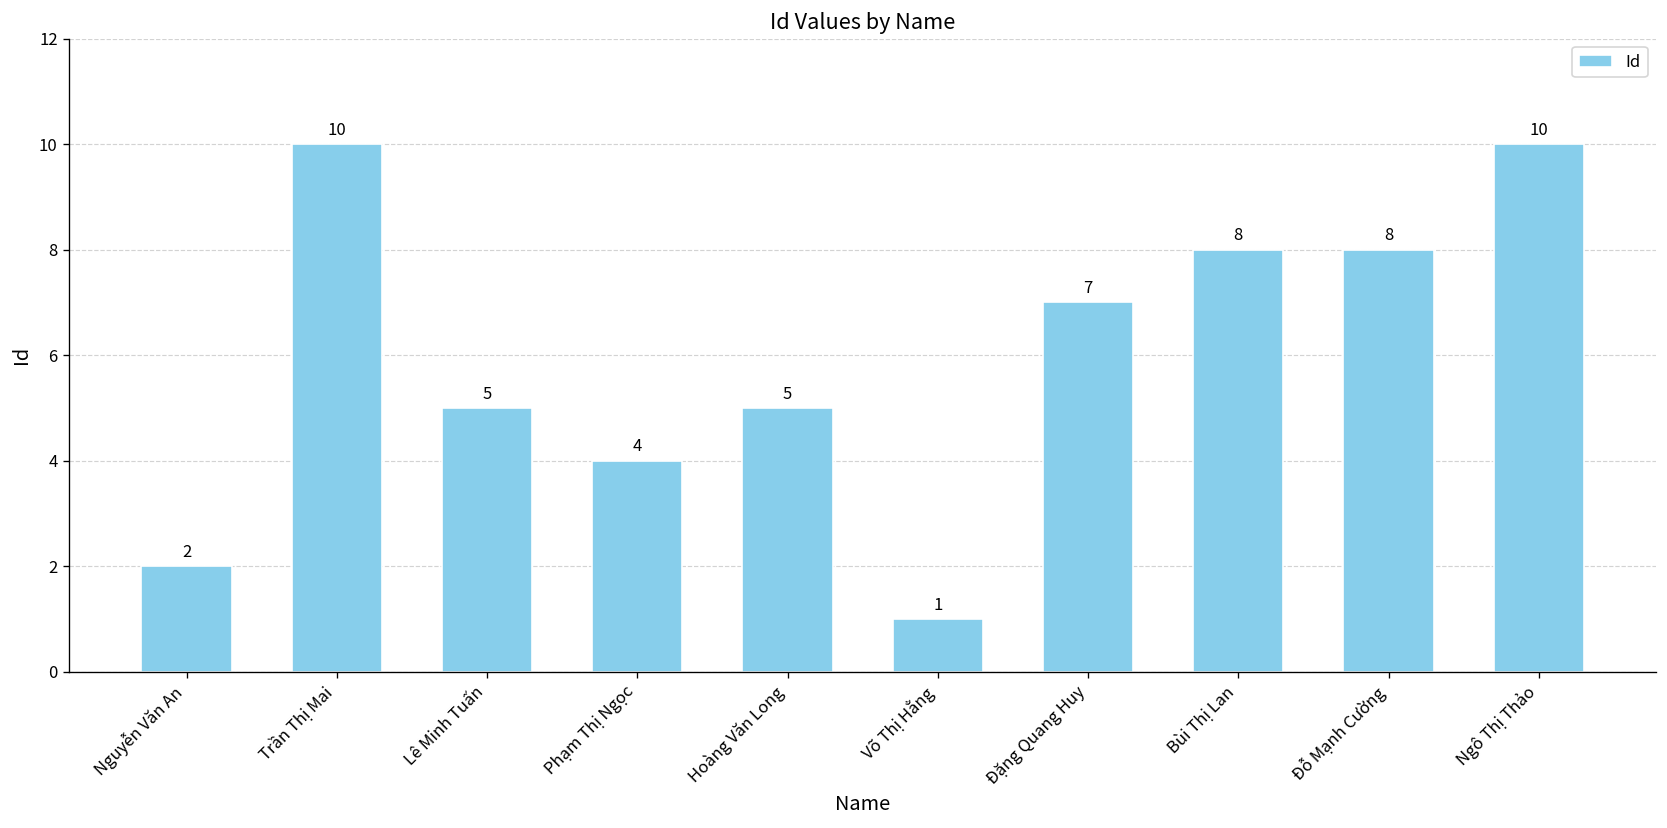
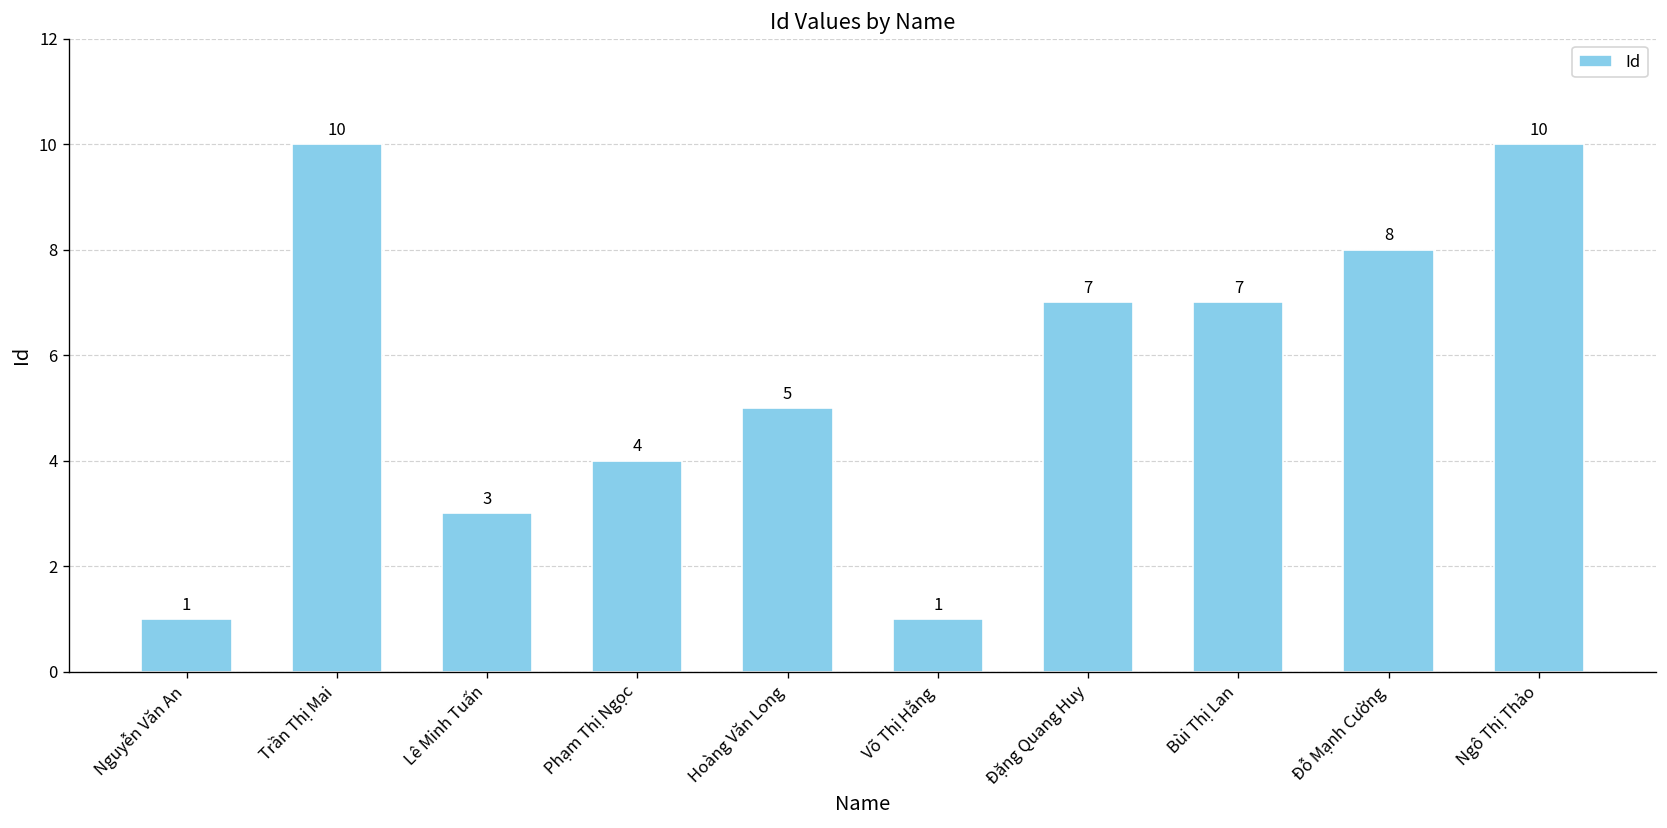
Nguyễn Văn An: 2 -> 1
Lê Minh Tuấn: 5 -> 3
Bùi Thị Lan: 8 -> 7
